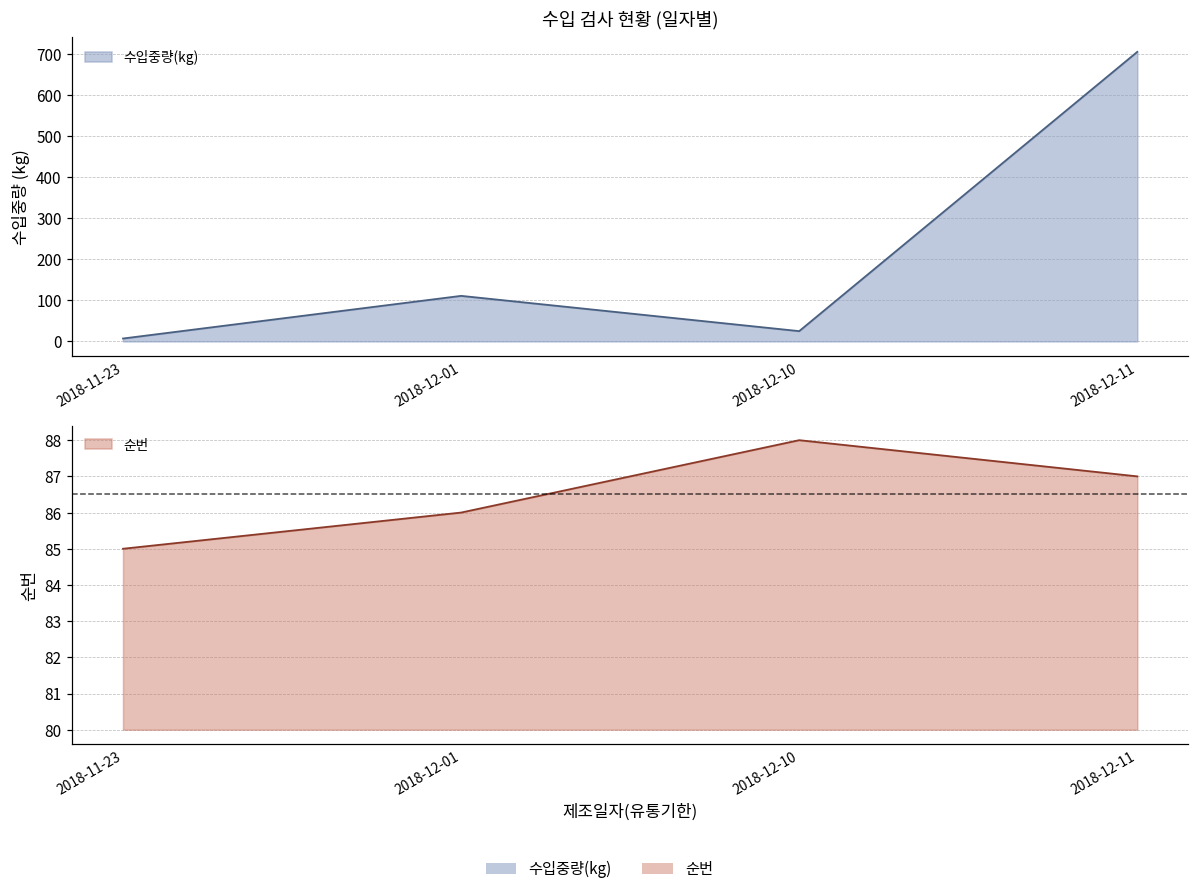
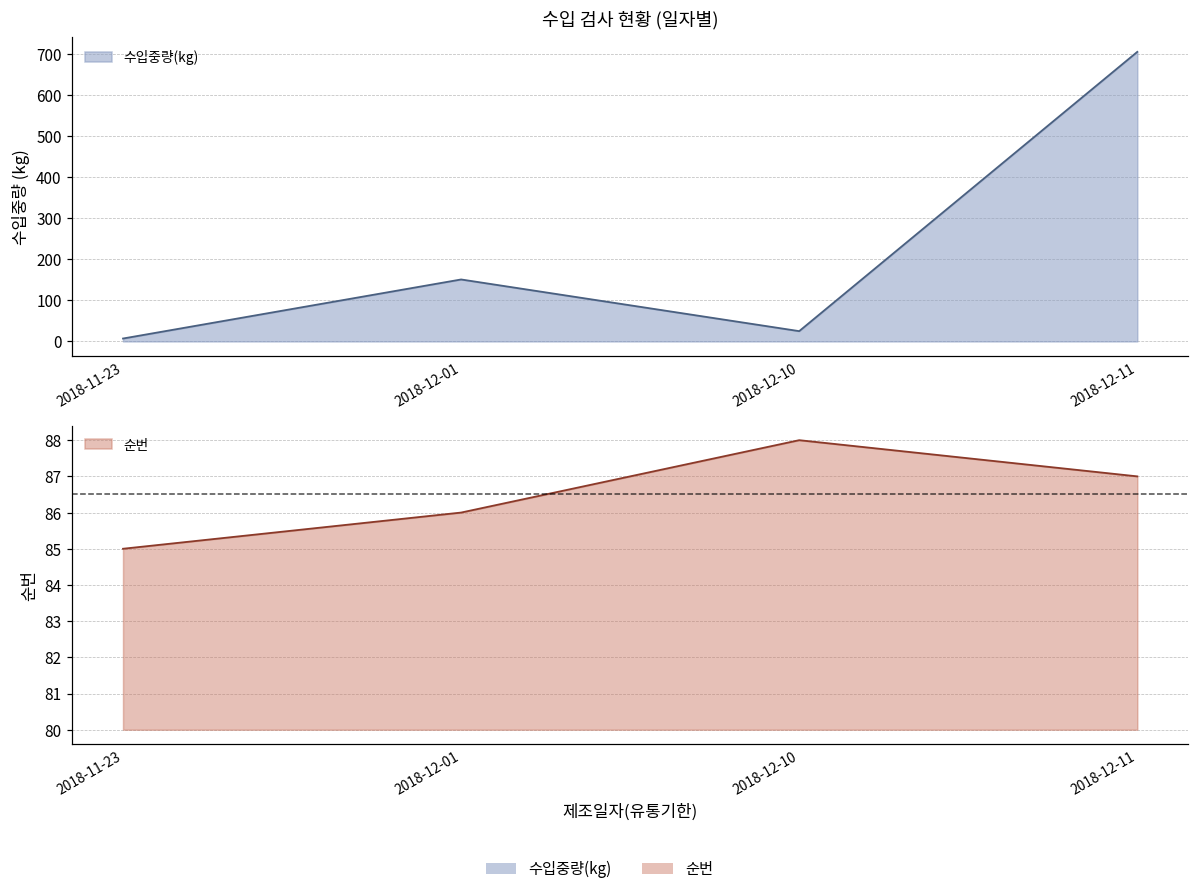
수입 검사 현황 (일자별), 2018-12-01: 110 -> 150
